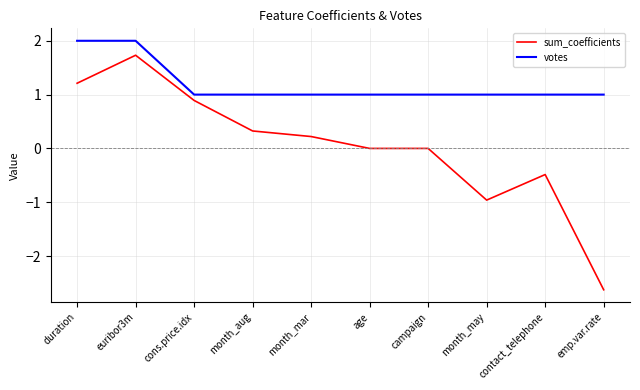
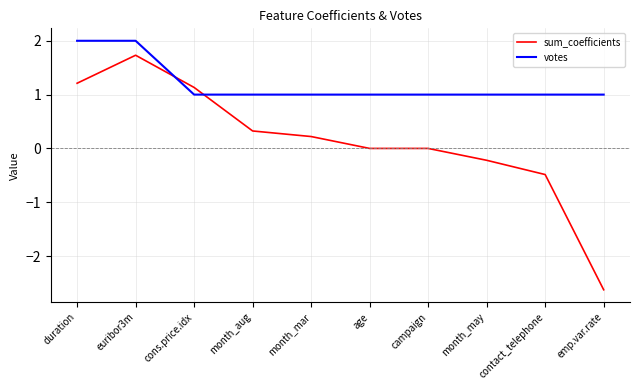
sum_coefficients, cons.price.idx: 0.9 -> 1.1
sum_coefficients, month_may: -1.0 -> -0.2
